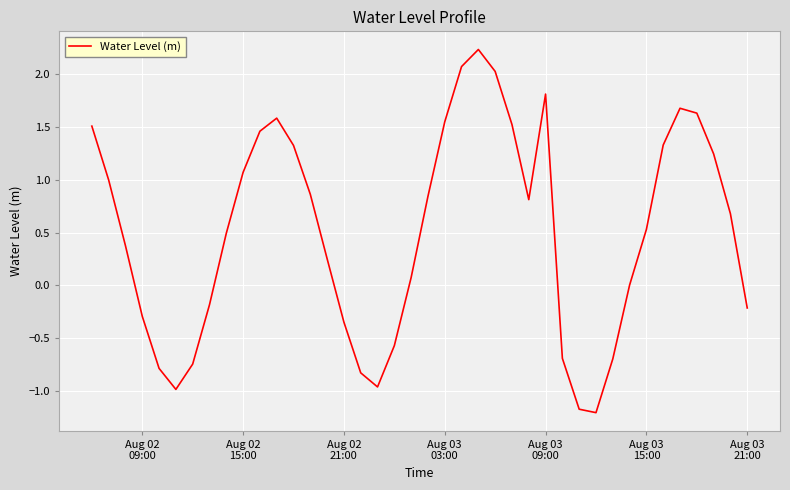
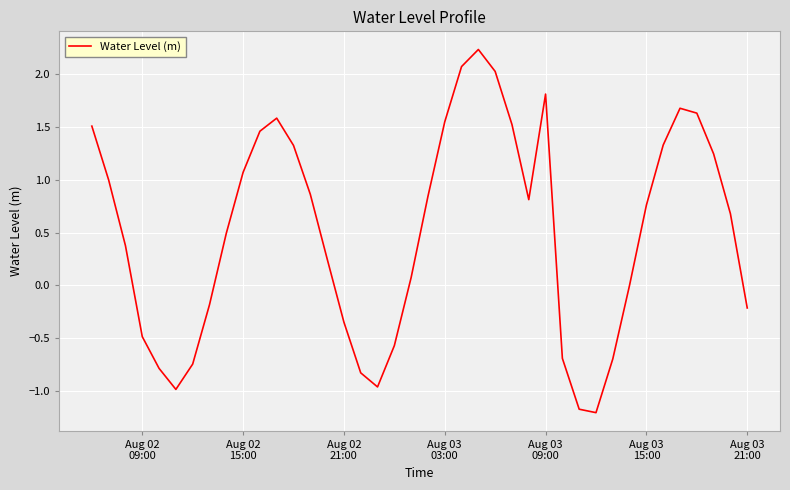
Aug 02 09:00: -0.29 -> -0.49
Aug 03 15:00: 0.53 -> 0.76
